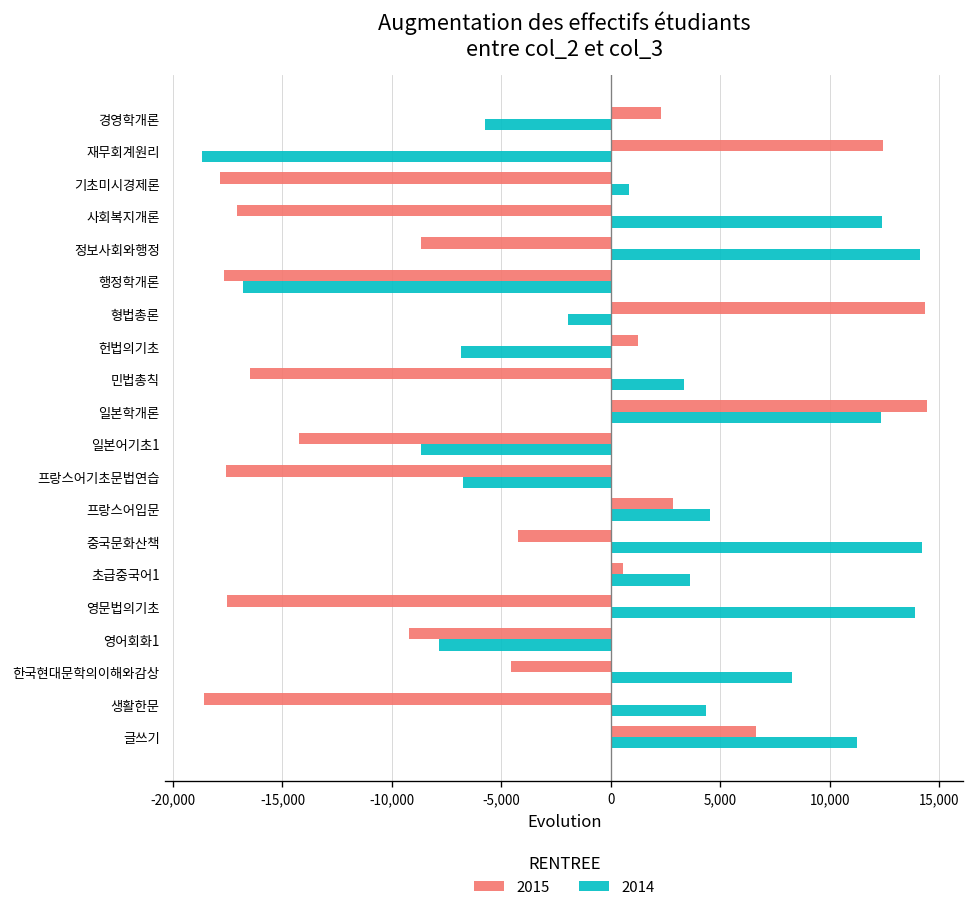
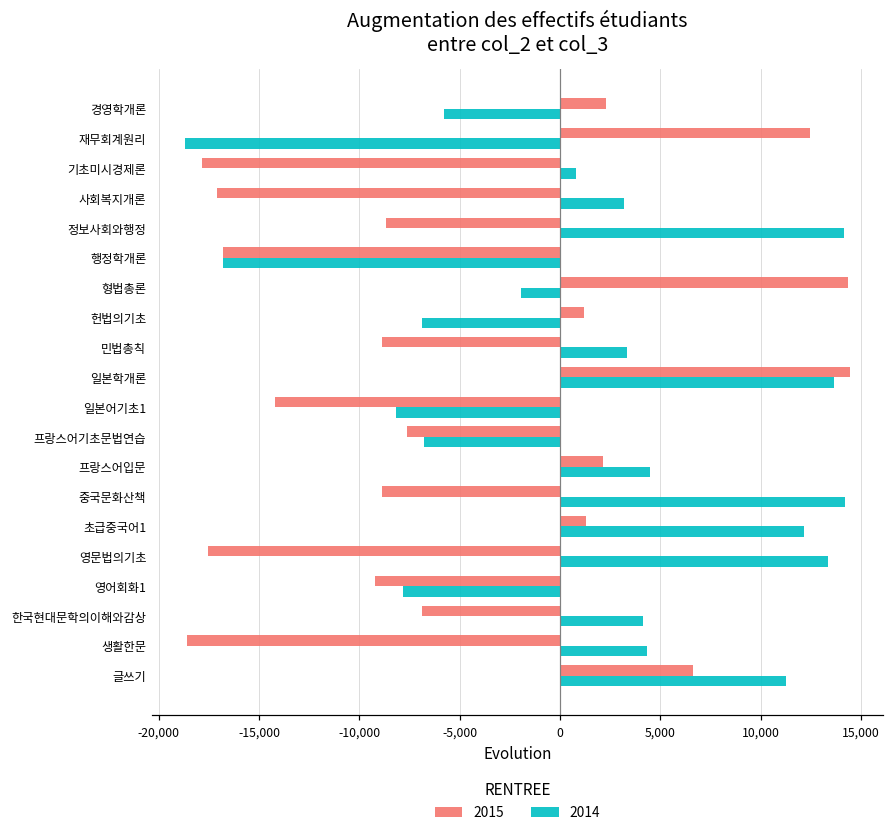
2014, 사회복지개론: 12,400 -> 3,200
2015, 행정학개론: -17,700 -> -16,800
2015, 민법총칙: -16,500 -> -8,900
2014, 일본학개론: 12,300 -> 13,600
2014, 일본어기초1: -8,700 -> -8,200
2015, 프랑스어기초문법연습: -17,600 -> -7,600
2015, 프랑스어입문: 2,800 -> 2,100
2015, 중국문화산책: -4,200 -> -8,900
2015, 초급중국어1: 500 -> 1,300
2014, 초급중국어1: 3,600 -> 12,100
2014, 영문법의기초: 13,900 -> 13,300
2015, 한국현대문학의이해와감상: -4,600 -> -6,900
2014, 한국현대문학의이해와감상: 8,300 -> 4,100
